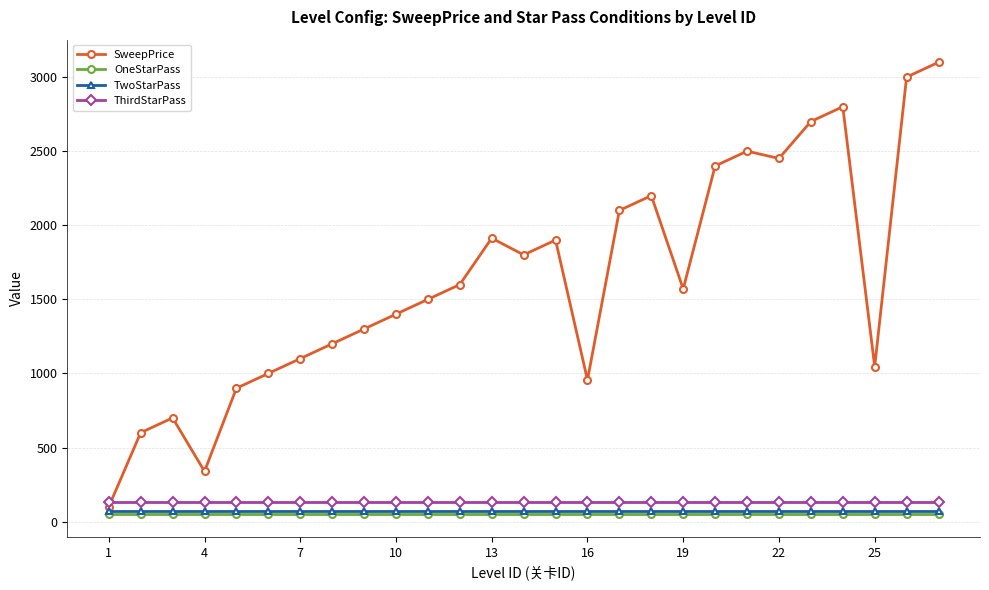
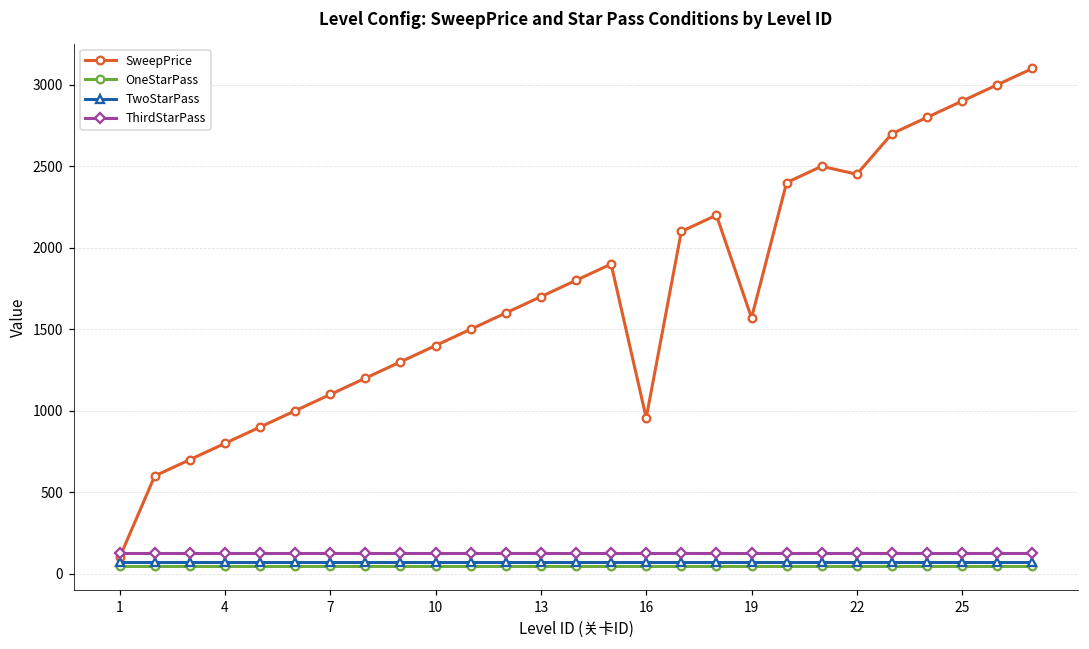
SweepPrice, 4: 340 -> 800
SweepPrice, 13: 1910 -> 1700
SweepPrice, 25: 1050 -> 2900
